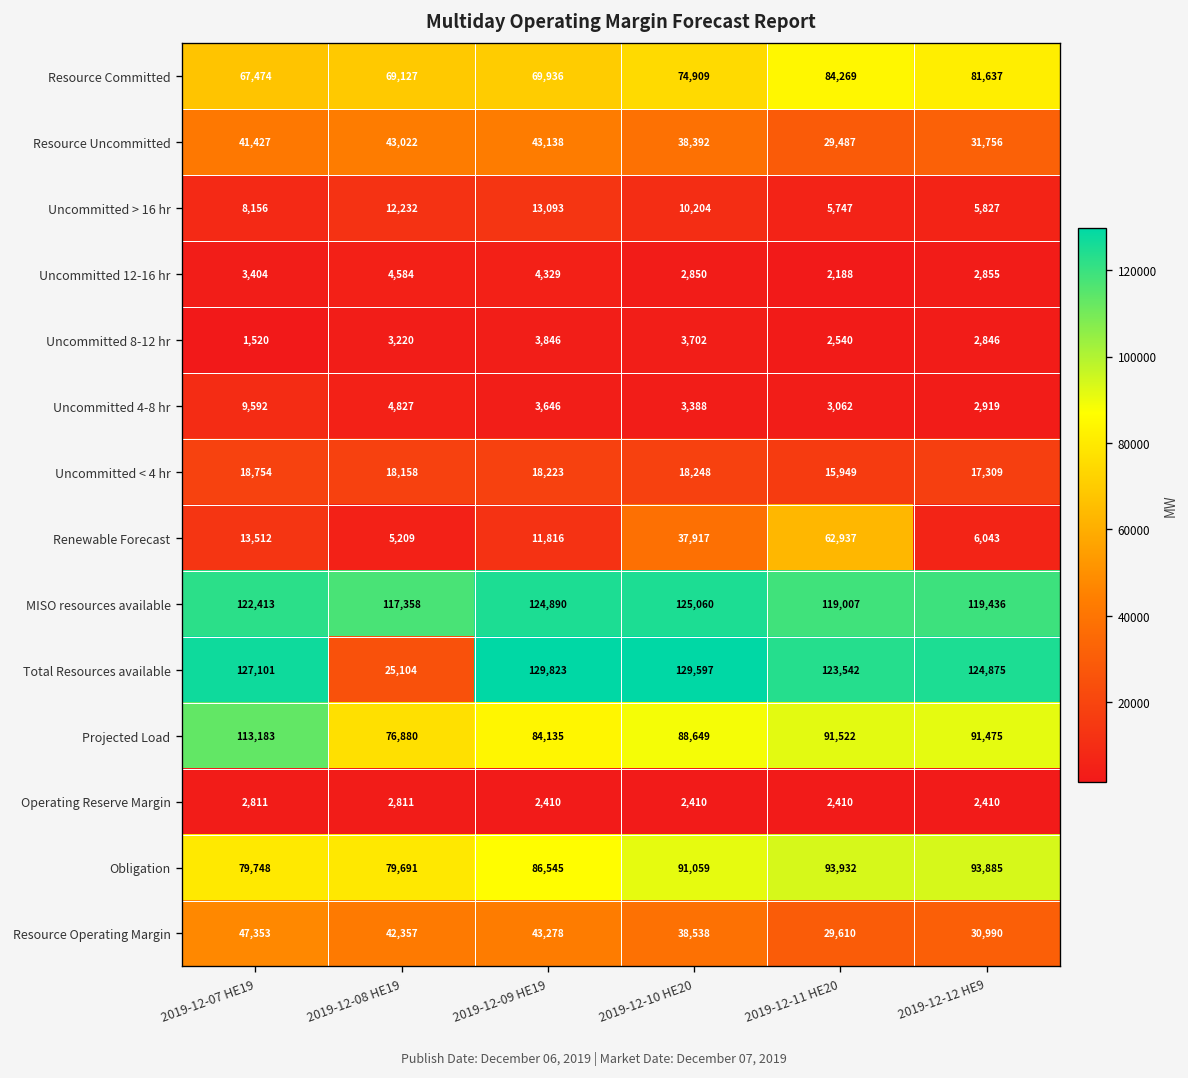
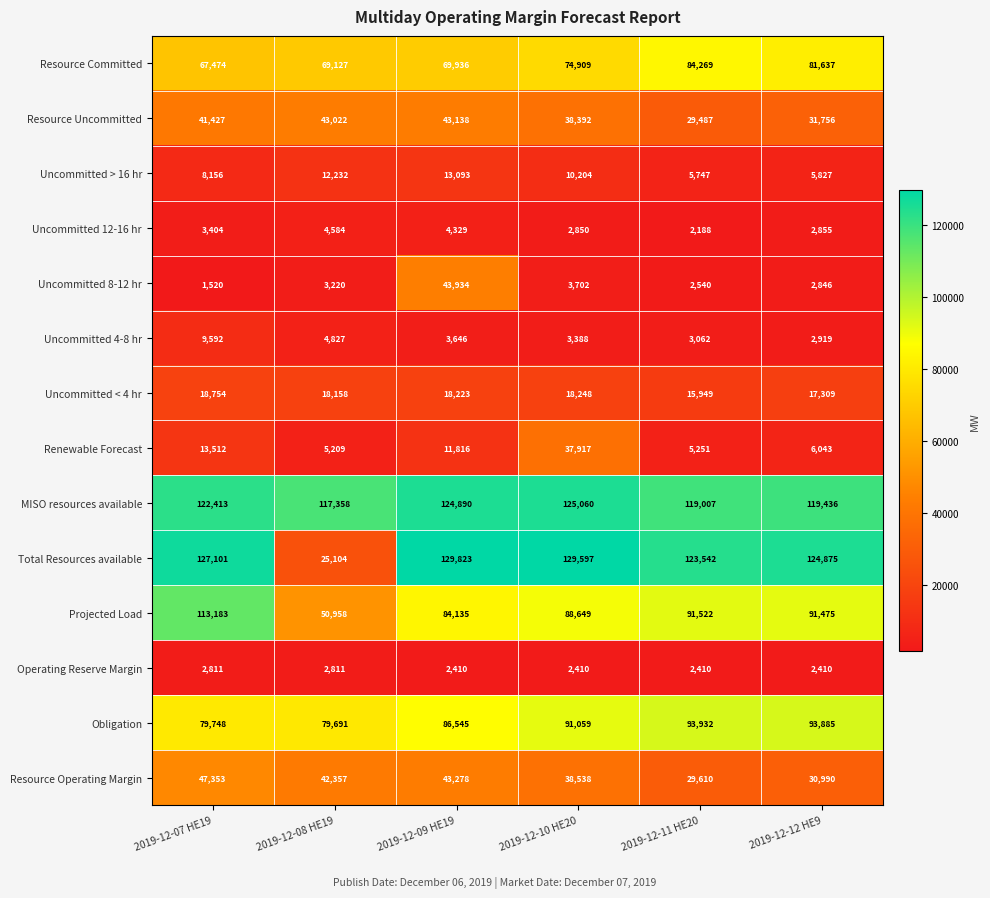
Uncommitted 8-12 hr, 2019-12-09 HE19: 3,846 -> 43,934
Renewable Forecast, 2019-12-11 HE20: 62,937 -> 5,251
Projected Load, 2019-12-08 HE19: 76,880 -> 50,958
